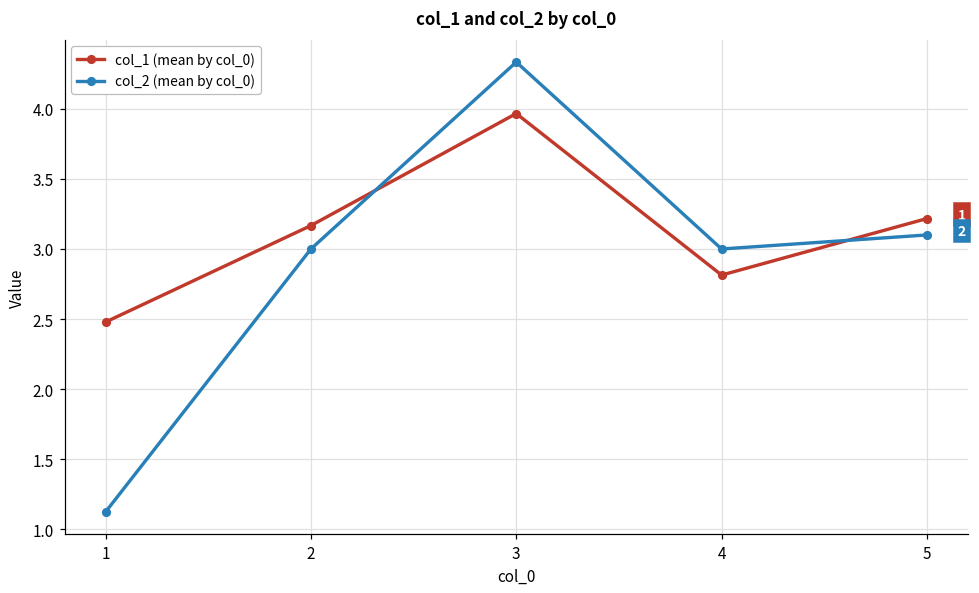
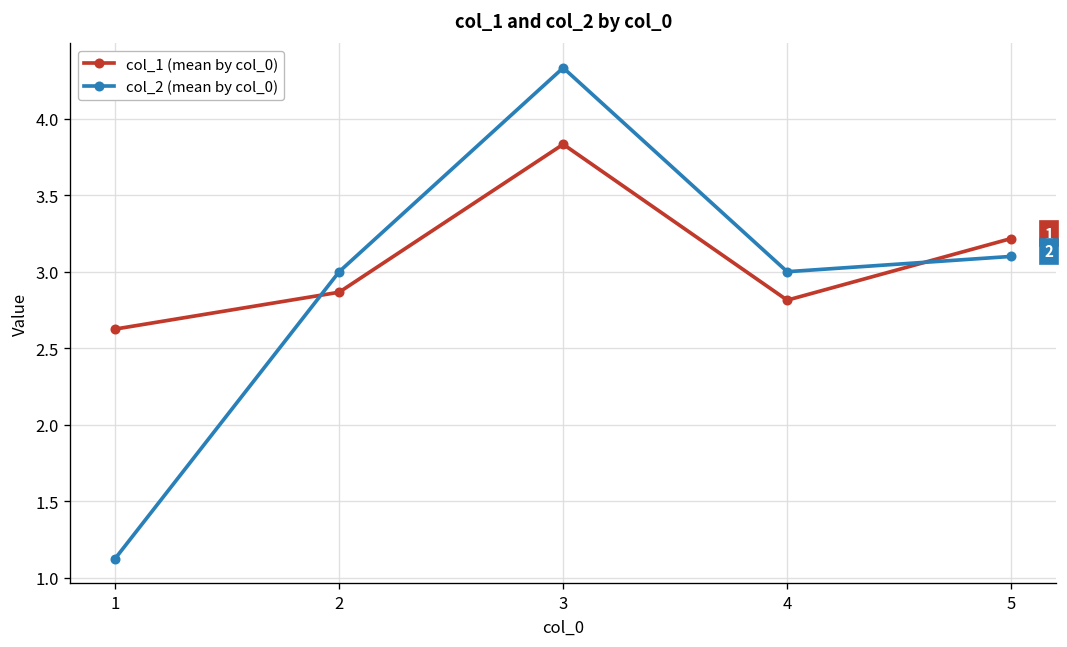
col_1 (mean by col_0), 1: 2.48 -> 2.63
col_1 (mean by col_0), 2: 3.17 -> 2.87
col_1 (mean by col_0), 3: 3.97 -> 3.83
